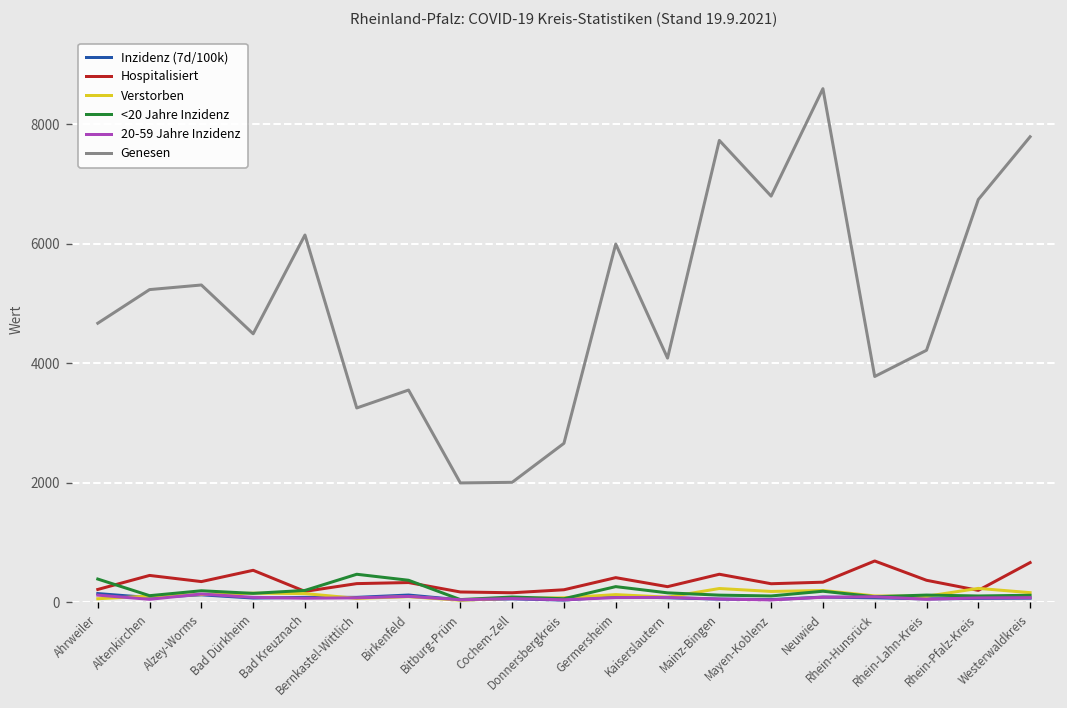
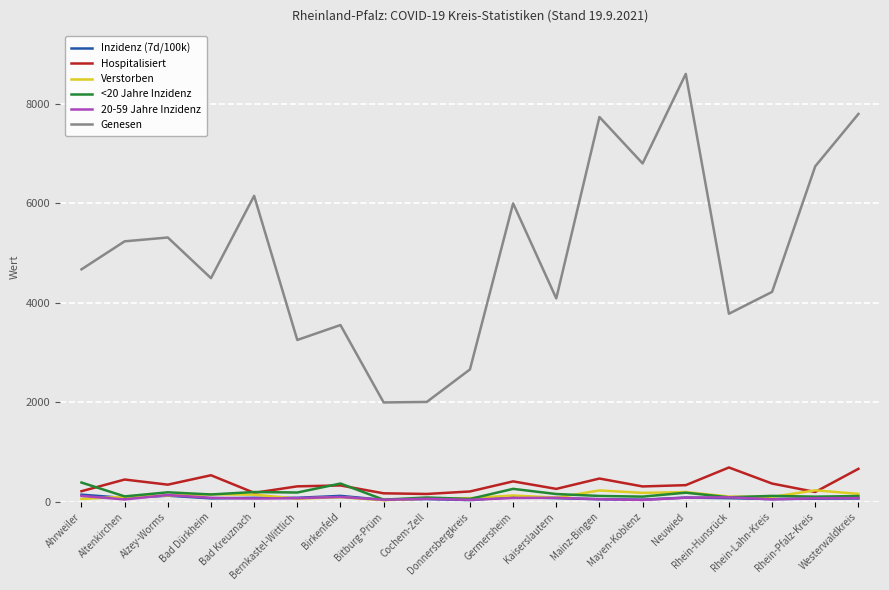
<20 Jahre Inzidenz, Bernkastel-Wittlich: 500 -> 200
